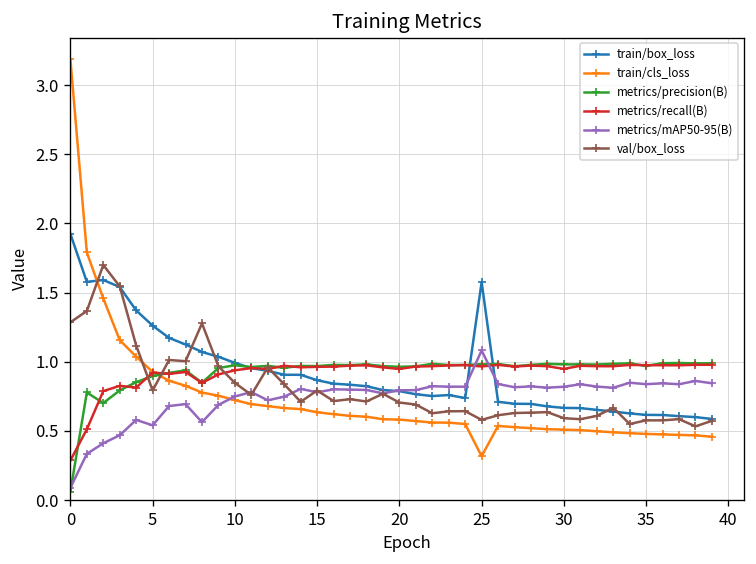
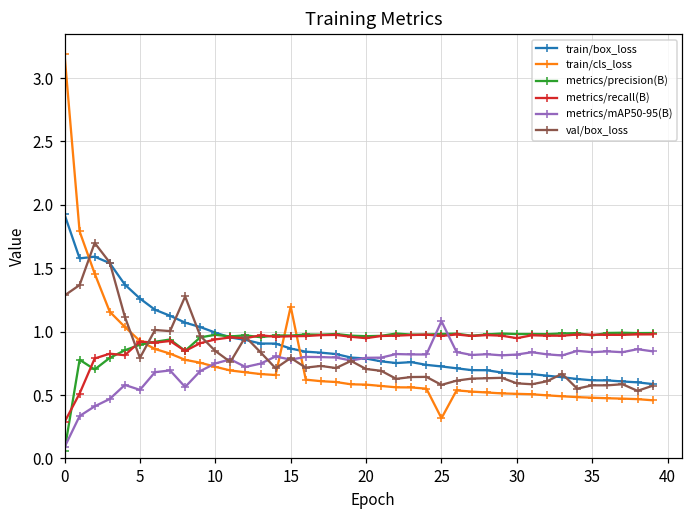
train/cls_loss, 15: 0.63 -> 1.20
train/box_loss, 25: 1.58 -> 0.73
